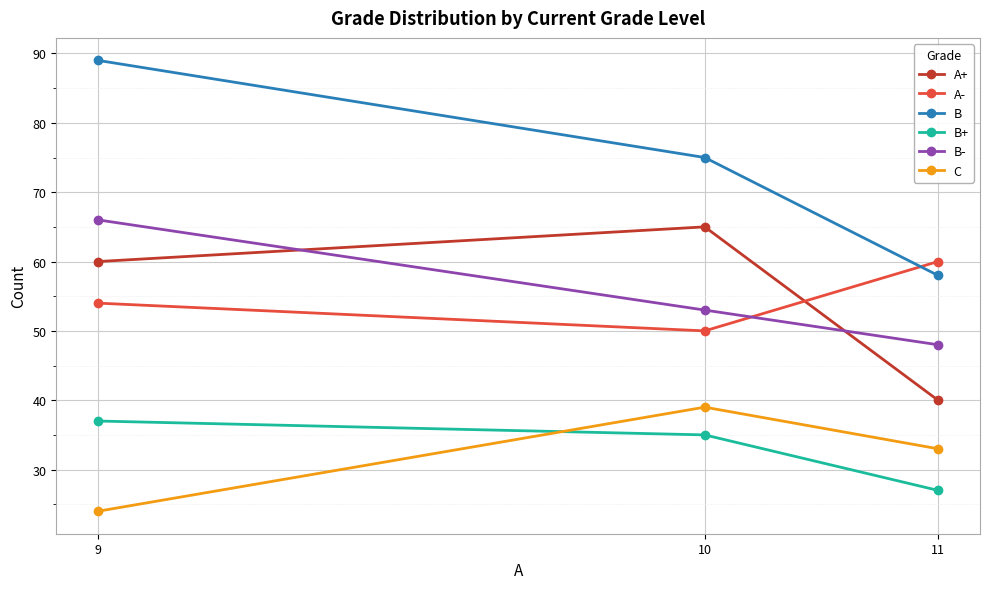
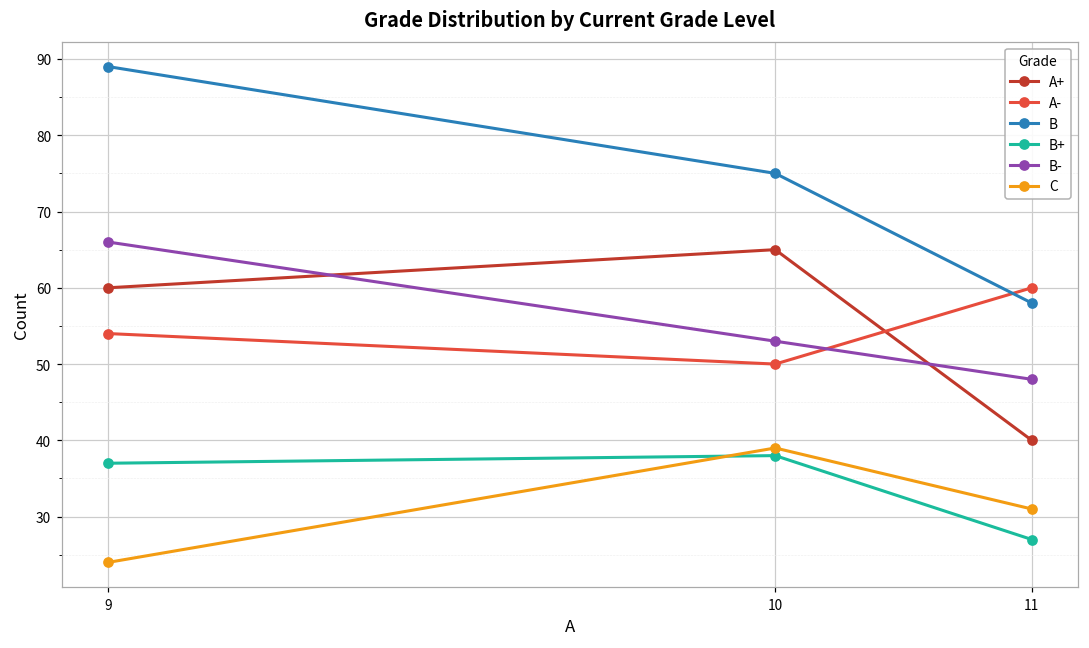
B+, 10: 35 -> 38
C, 11: 33 -> 31
